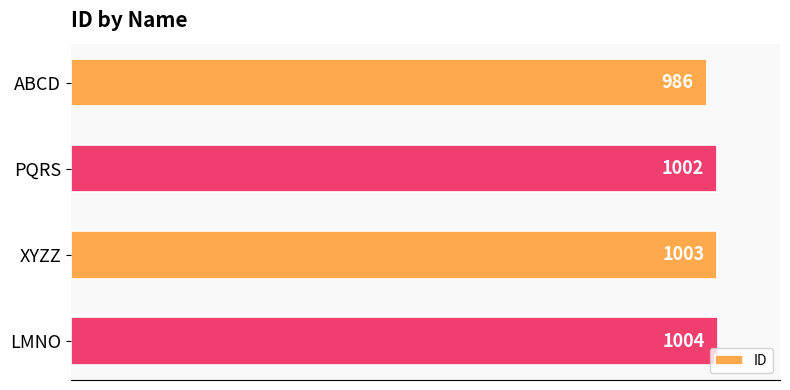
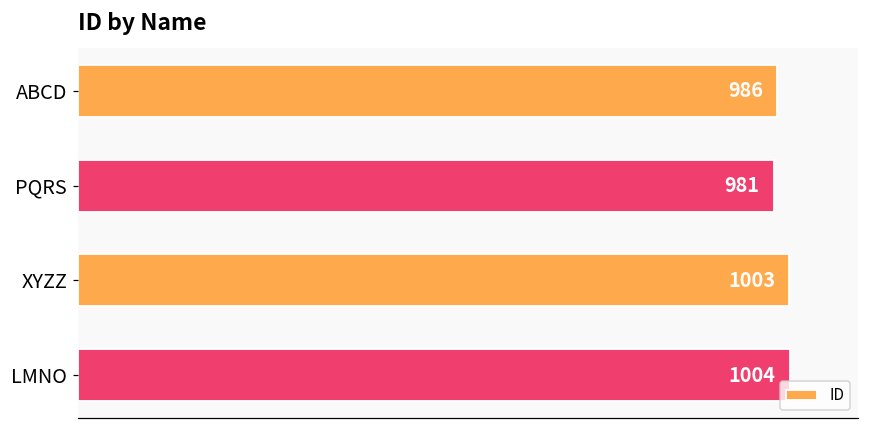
PQRS: 1002 -> 981
